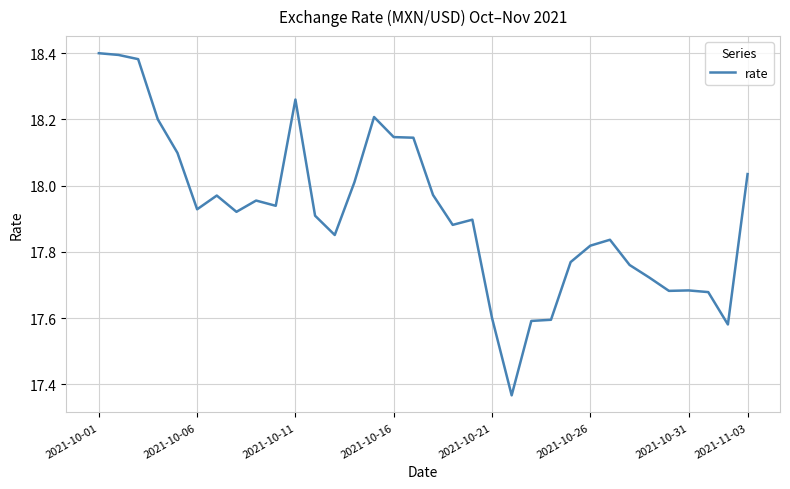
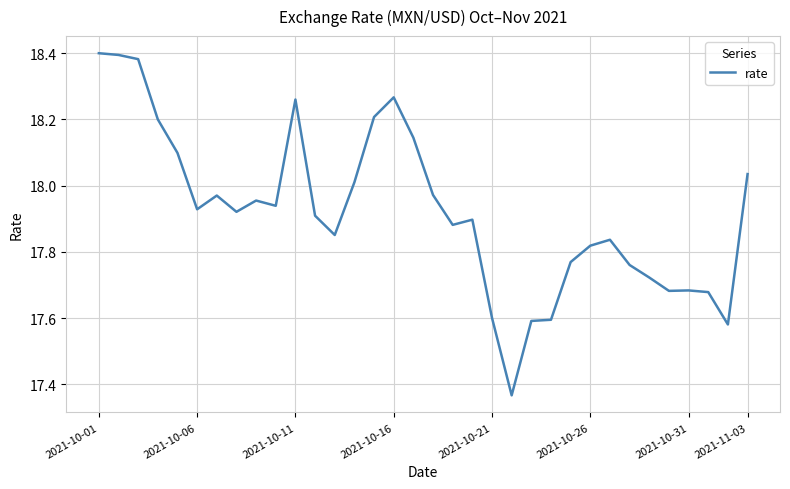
2021-10-16: 18.15 -> 18.27
